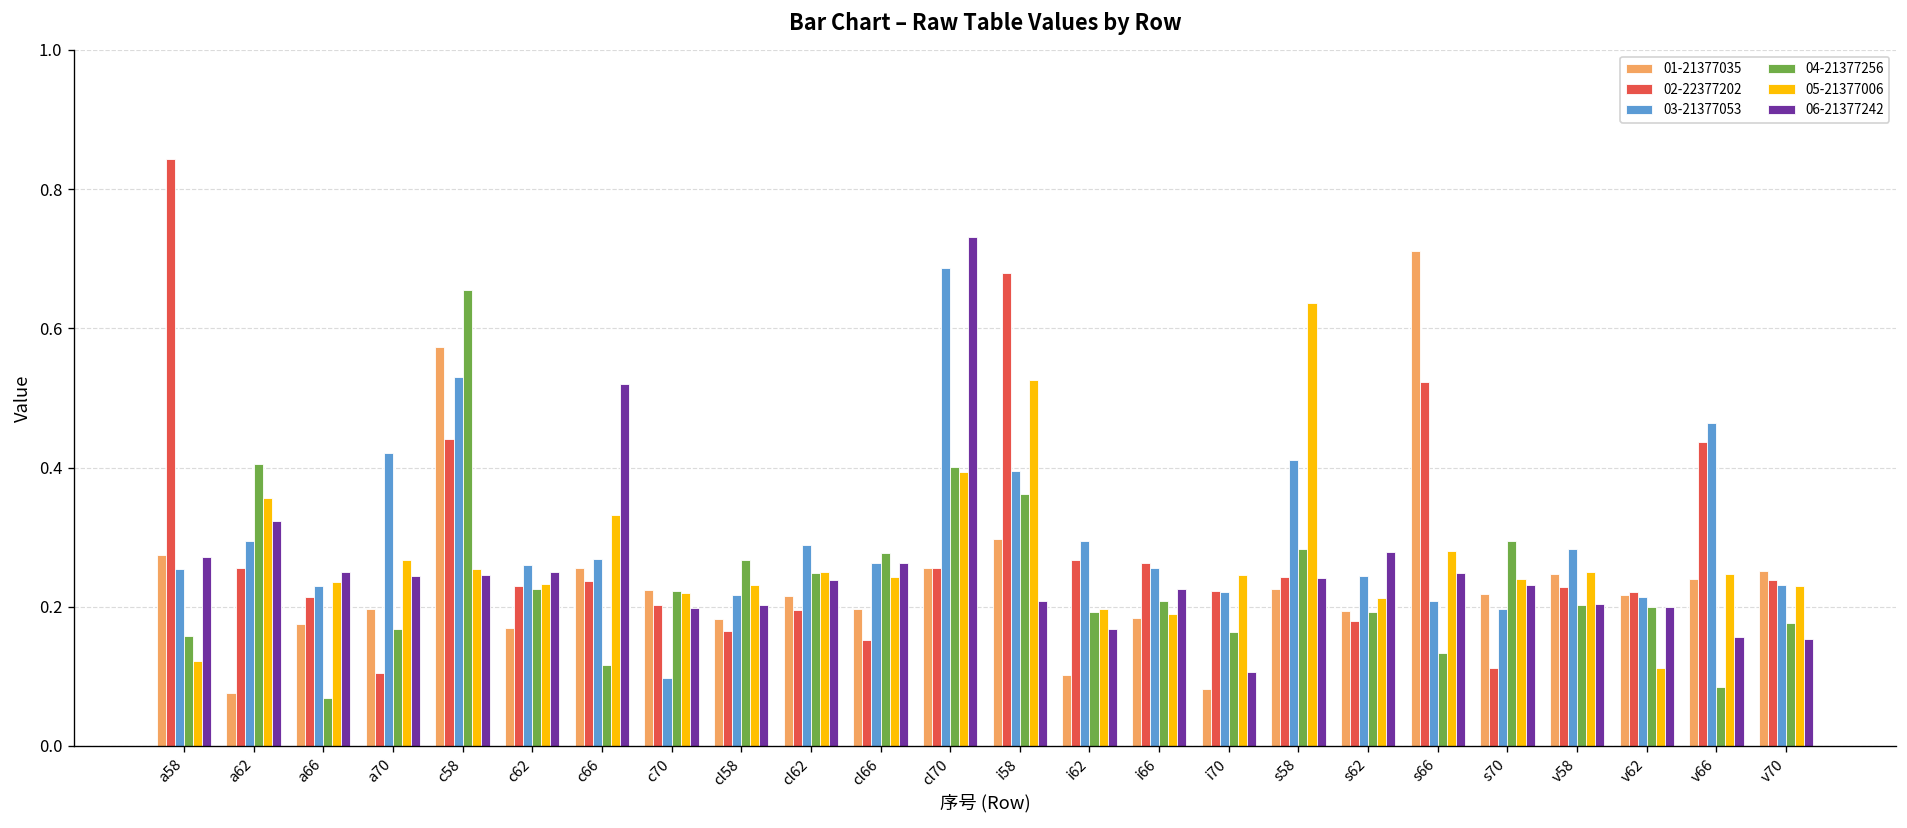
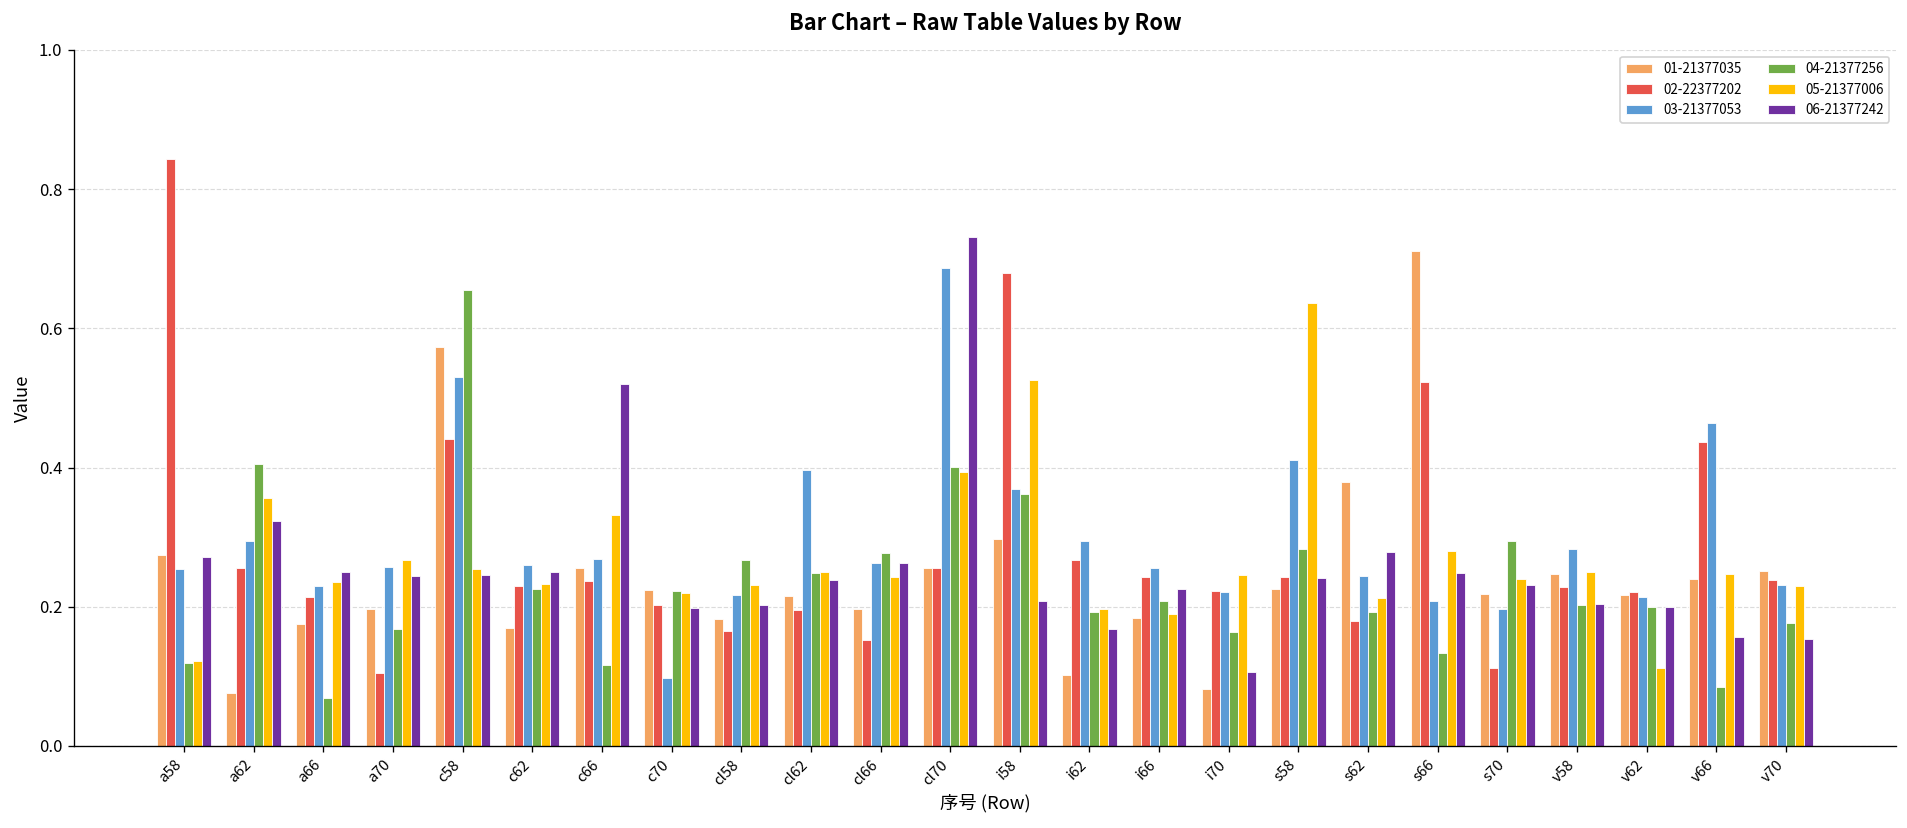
04-21377256, a58: 0.16 -> 0.12
03-21377053, a70: 0.42 -> 0.26
03-21377053, cl62: 0.29 -> 0.40
03-21377053, i58: 0.39 -> 0.37
02-22377202, i66: 0.26 -> 0.24
01-21377035, s62: 0.19 -> 0.38
